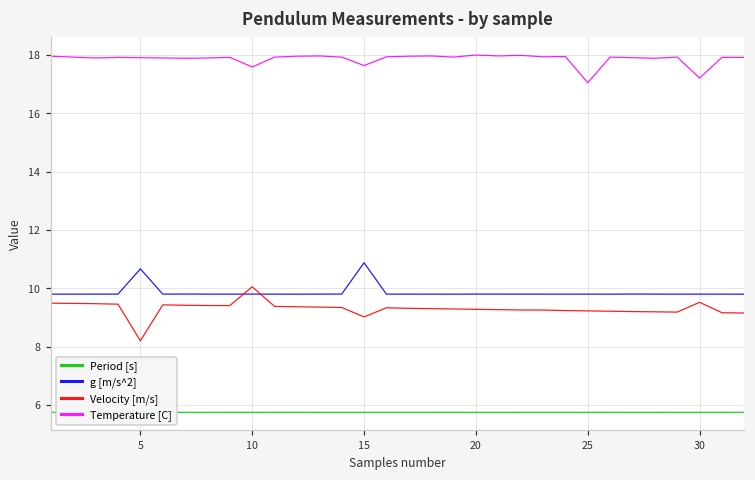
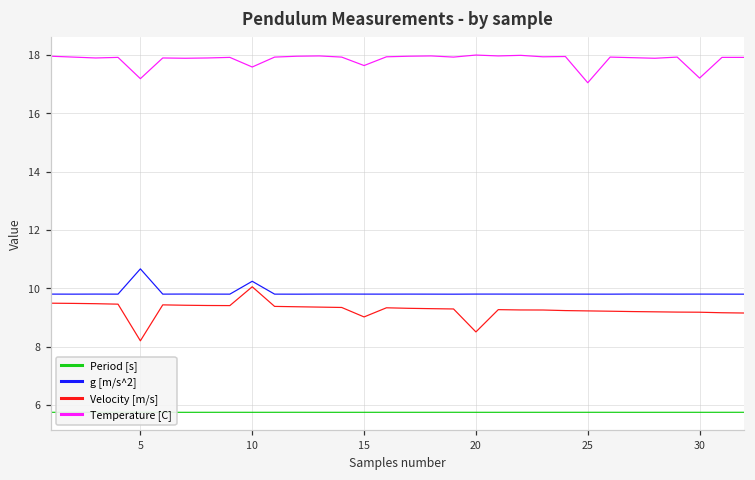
Temperature [C], 5: 17.9 -> 17.2
g [m/s^2], 10: 9.8 -> 10.2
g [m/s^2], 15: 10.9 -> 9.8
Velocity [m/s], 20: 9.3 -> 8.5
Velocity [m/s], 30: 9.5 -> 9.2
